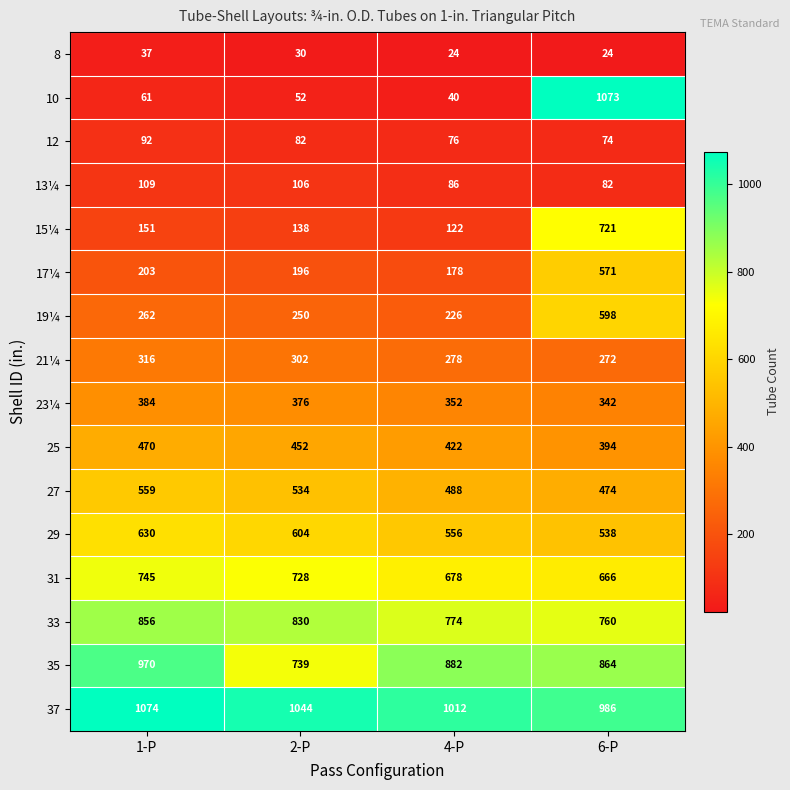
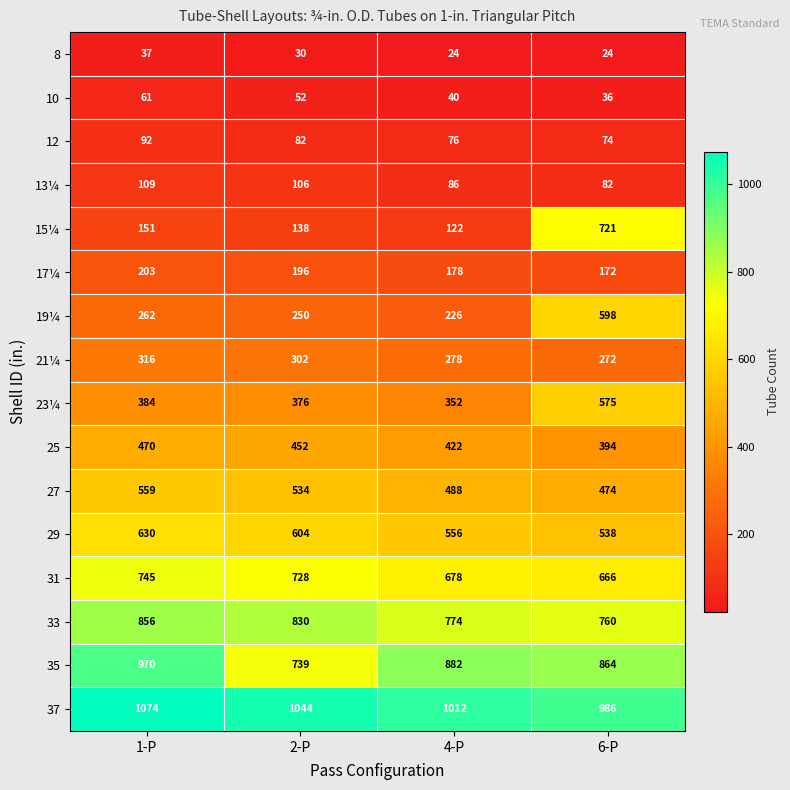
10, 6-P: 1073 -> 36
17¼, 6-P: 571 -> 172
23¼, 6-P: 342 -> 575
